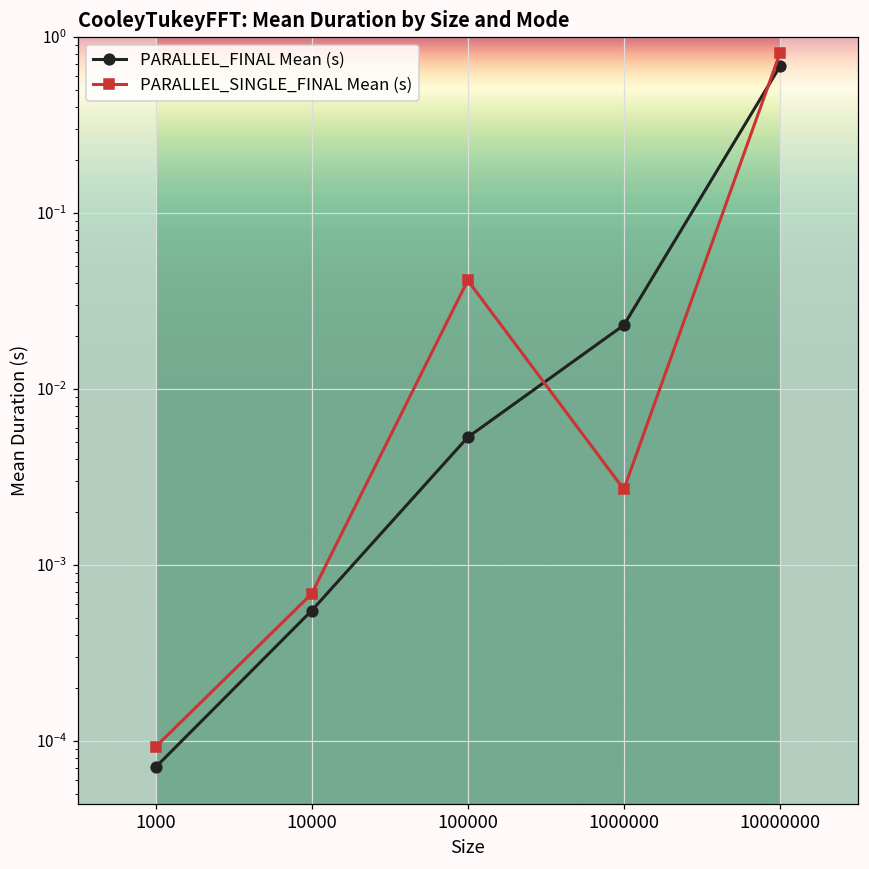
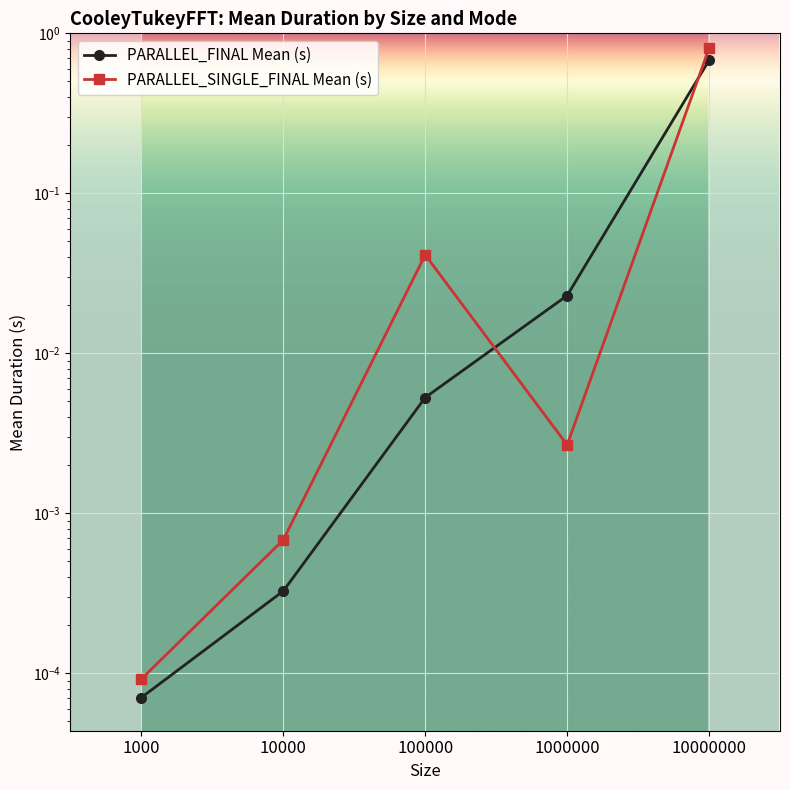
PARALLEL_FINAL Mean (s), 10000: 0.00055 -> 0.00033
